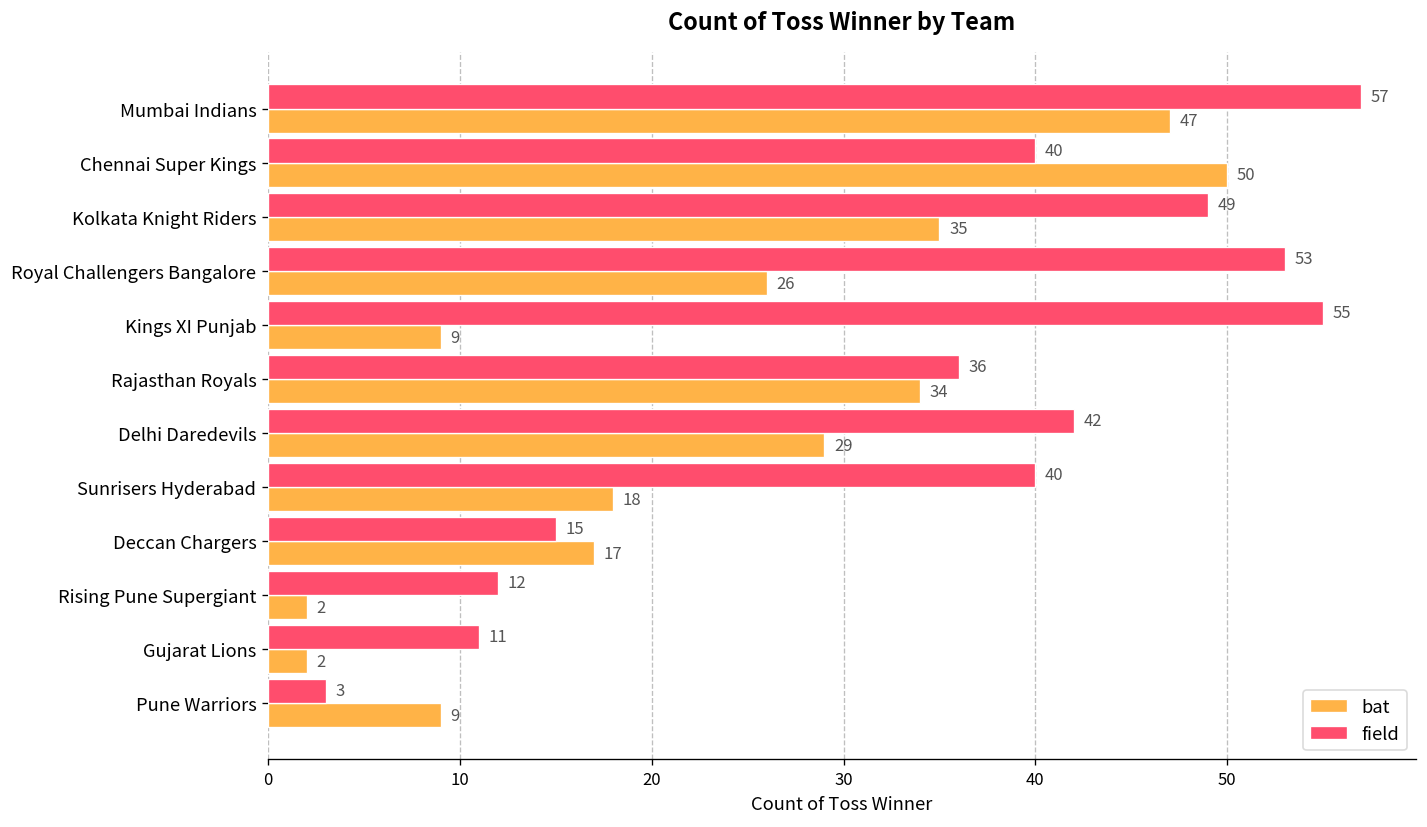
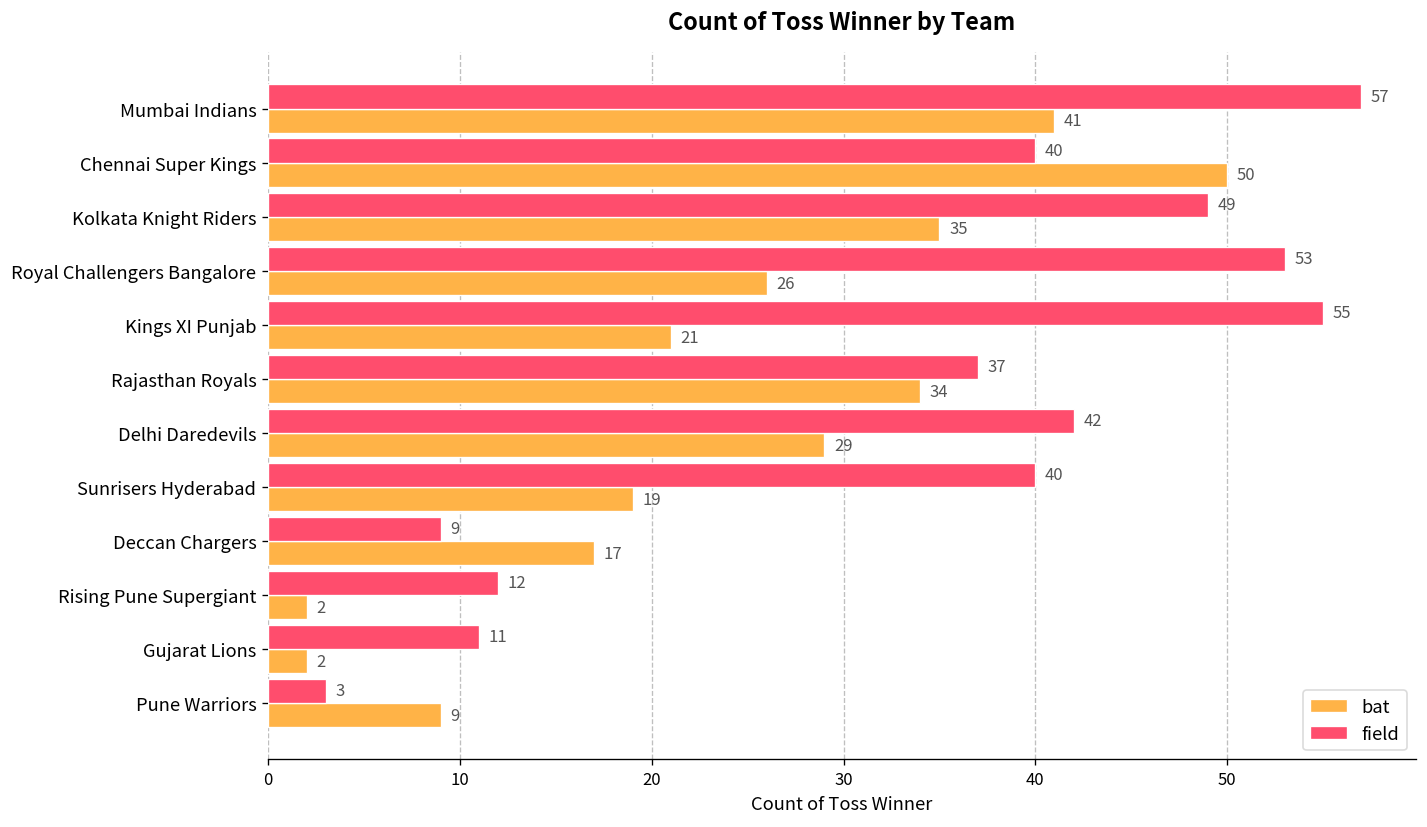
bat, Mumbai Indians: 47 -> 41
bat, Kings XI Punjab: 9 -> 21
field, Rajasthan Royals: 36 -> 37
bat, Sunrisers Hyderabad: 18 -> 19
field, Deccan Chargers: 15 -> 9
